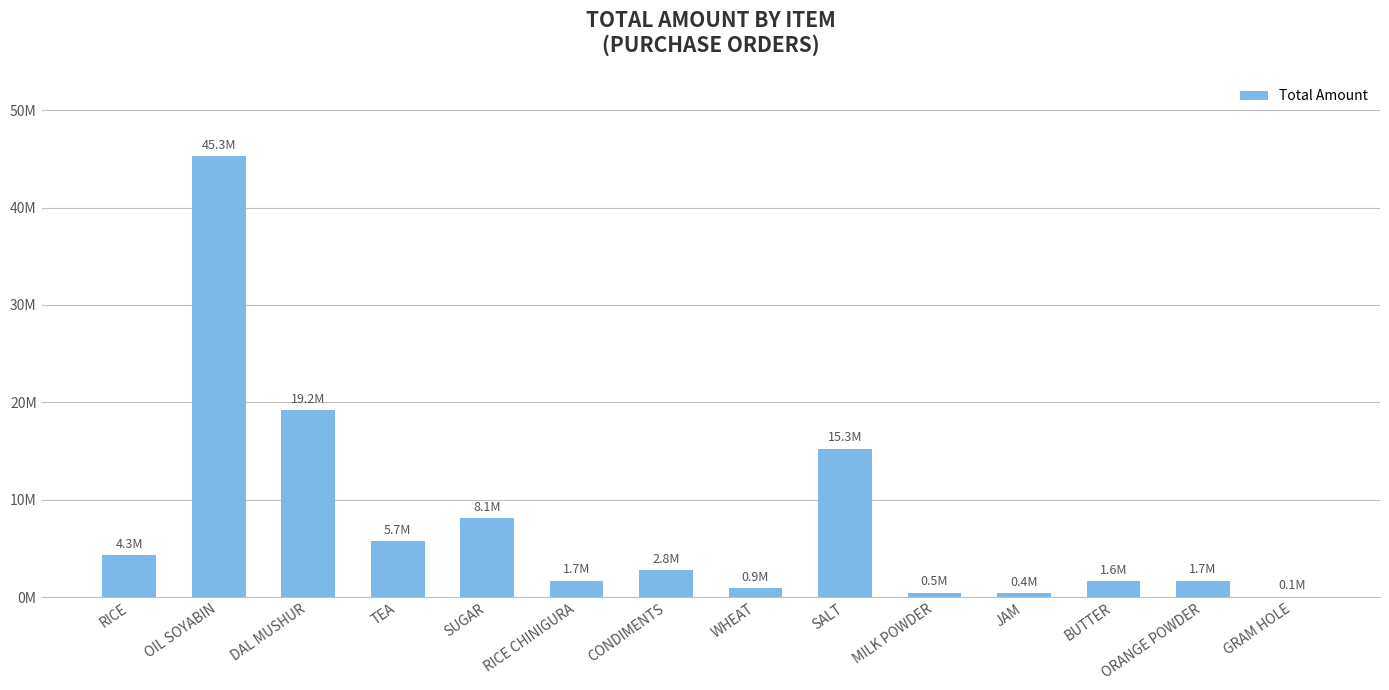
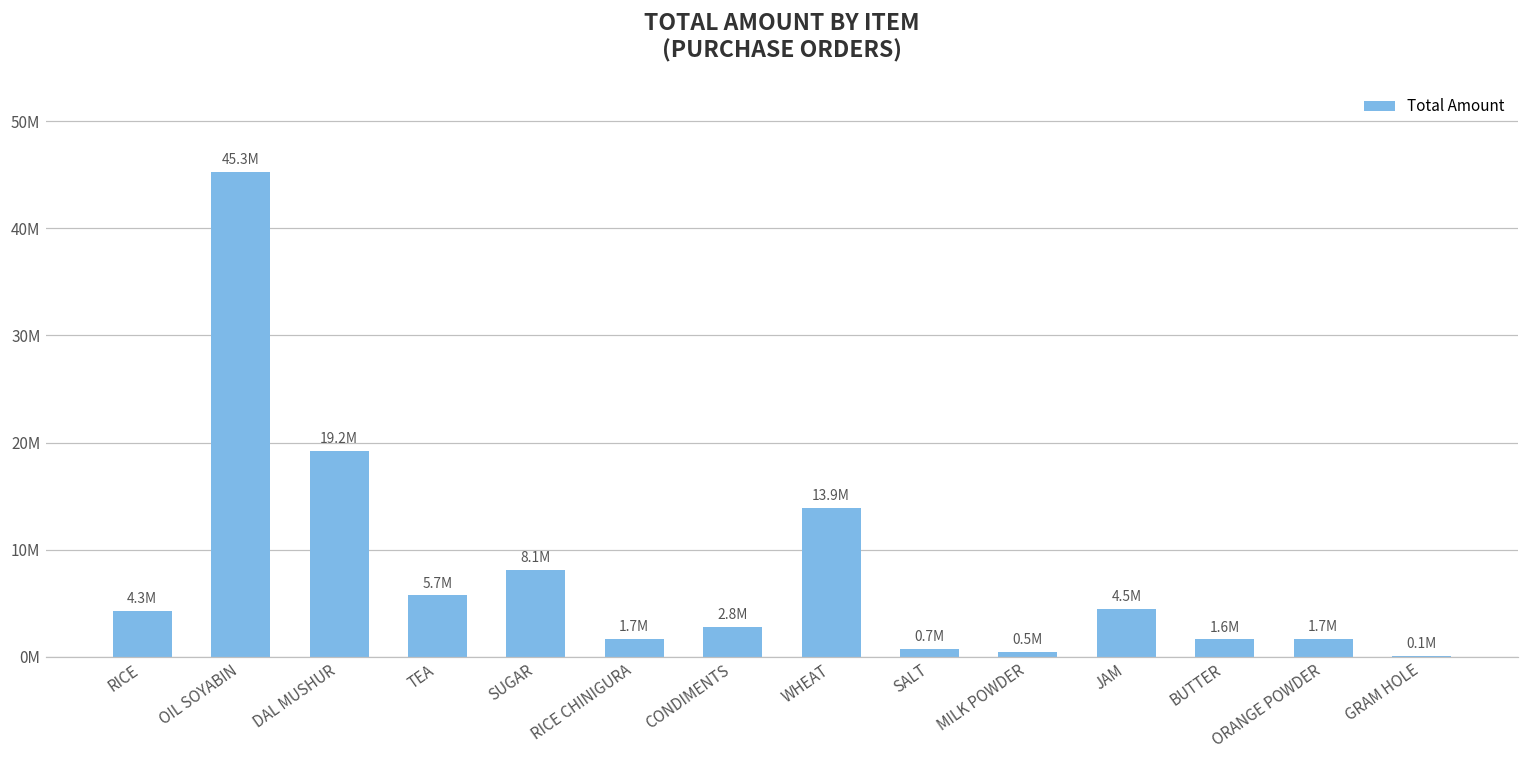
WHEAT: 0.9M -> 13.9M
SALT: 15.3M -> 0.7M
JAM: 0.4M -> 4.5M
